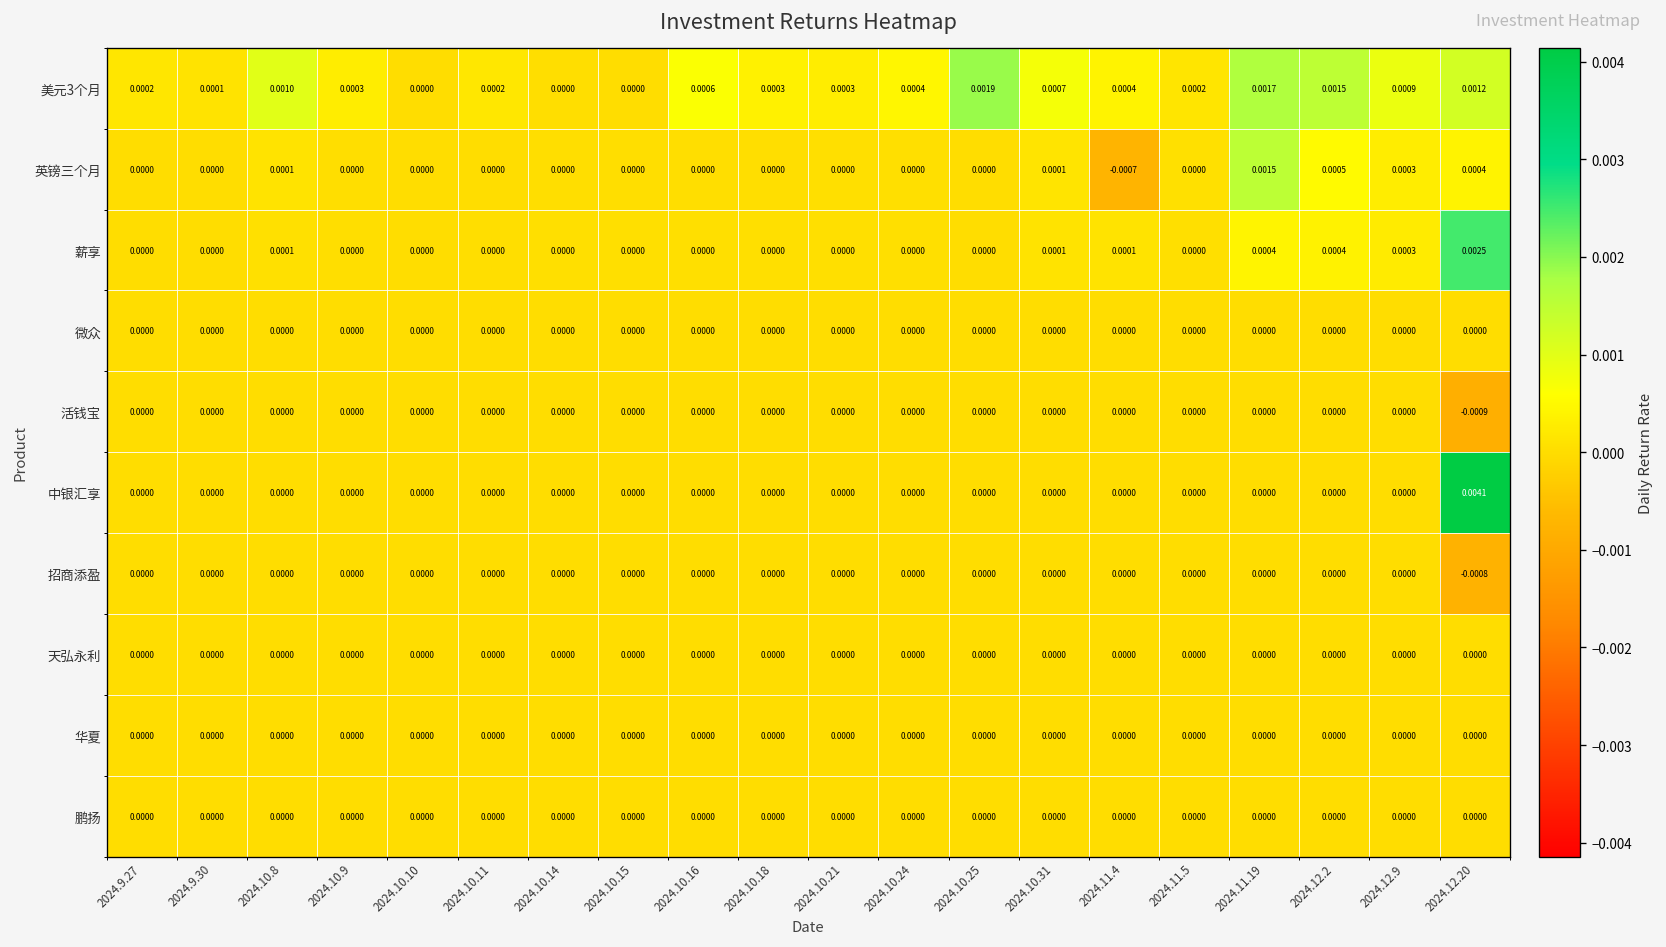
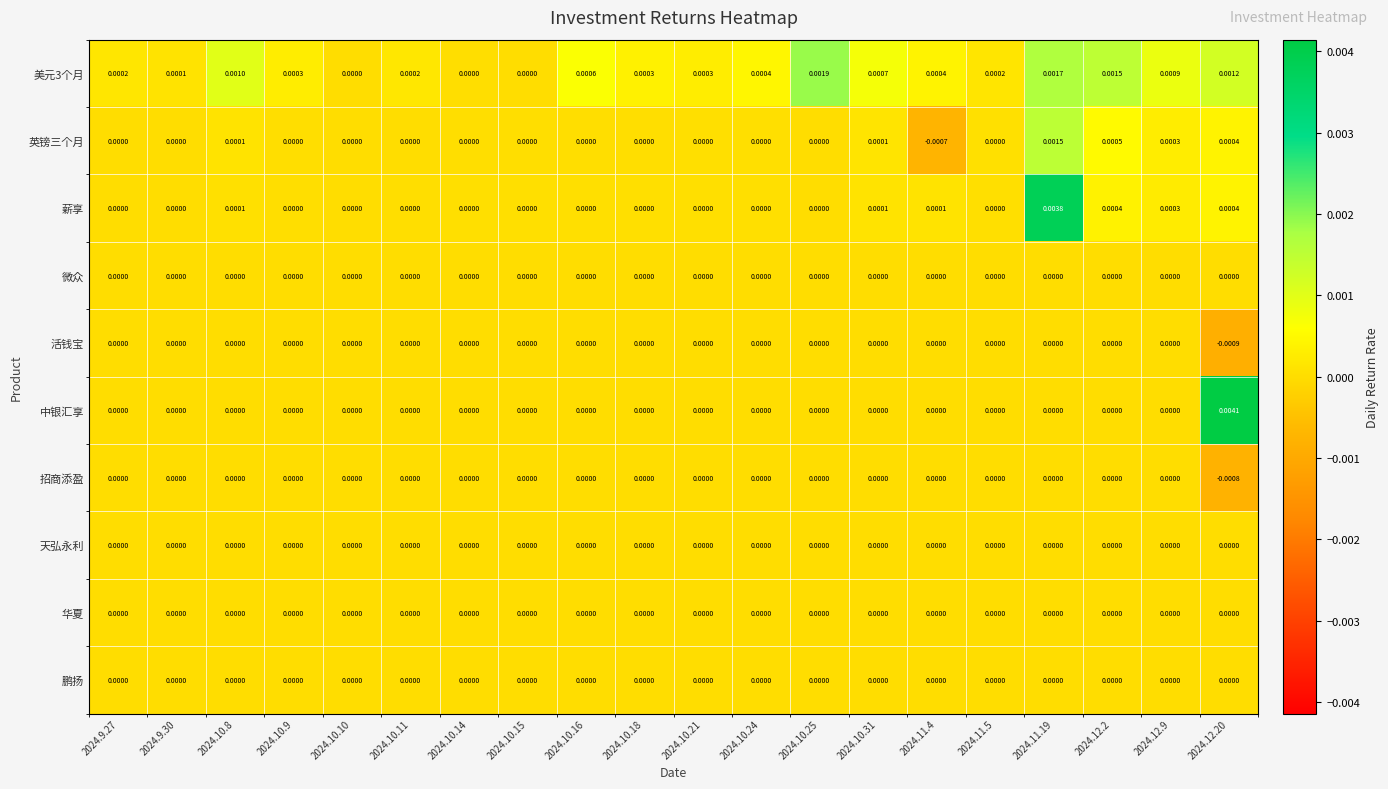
薪享, 2024.11.19: 0.0004 -> 0.0038
薪享, 2024.12.20: 0.0025 -> 0.0004
